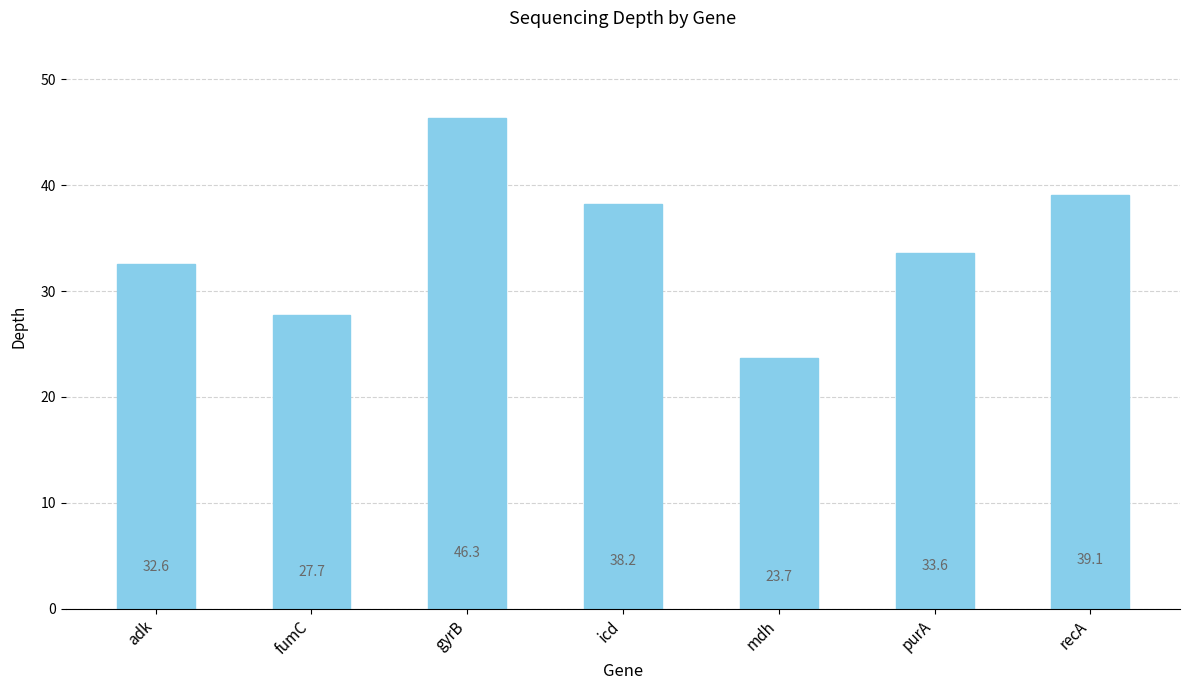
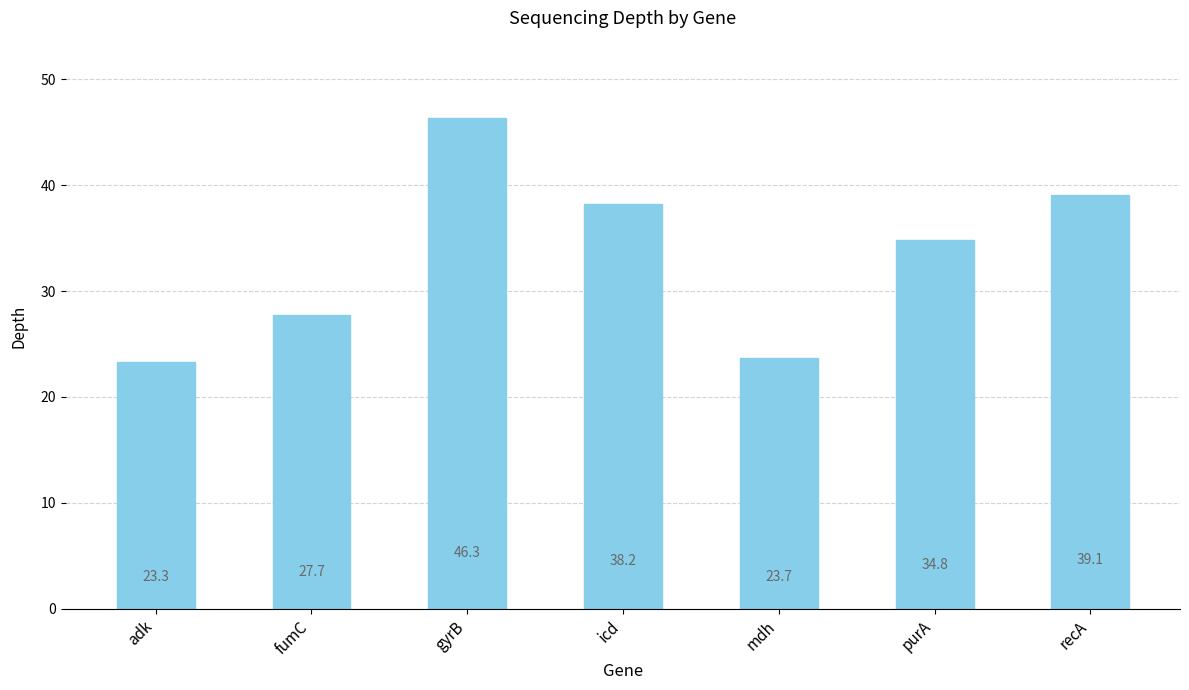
adk: 32.6 -> 23.3
purA: 33.6 -> 34.8
